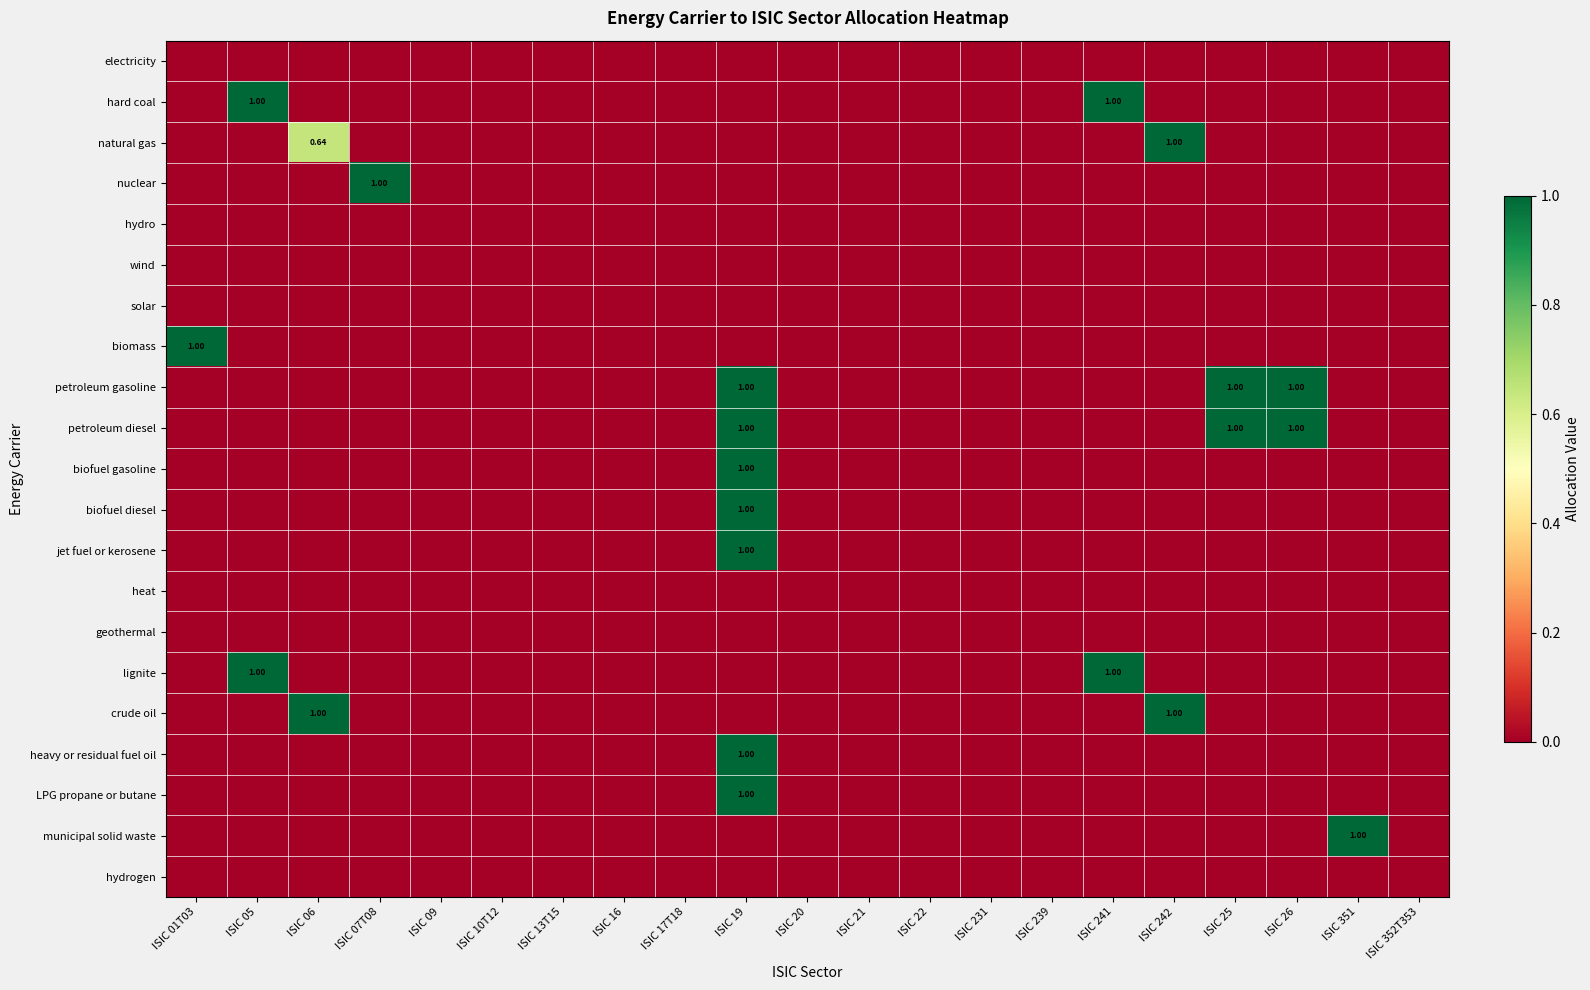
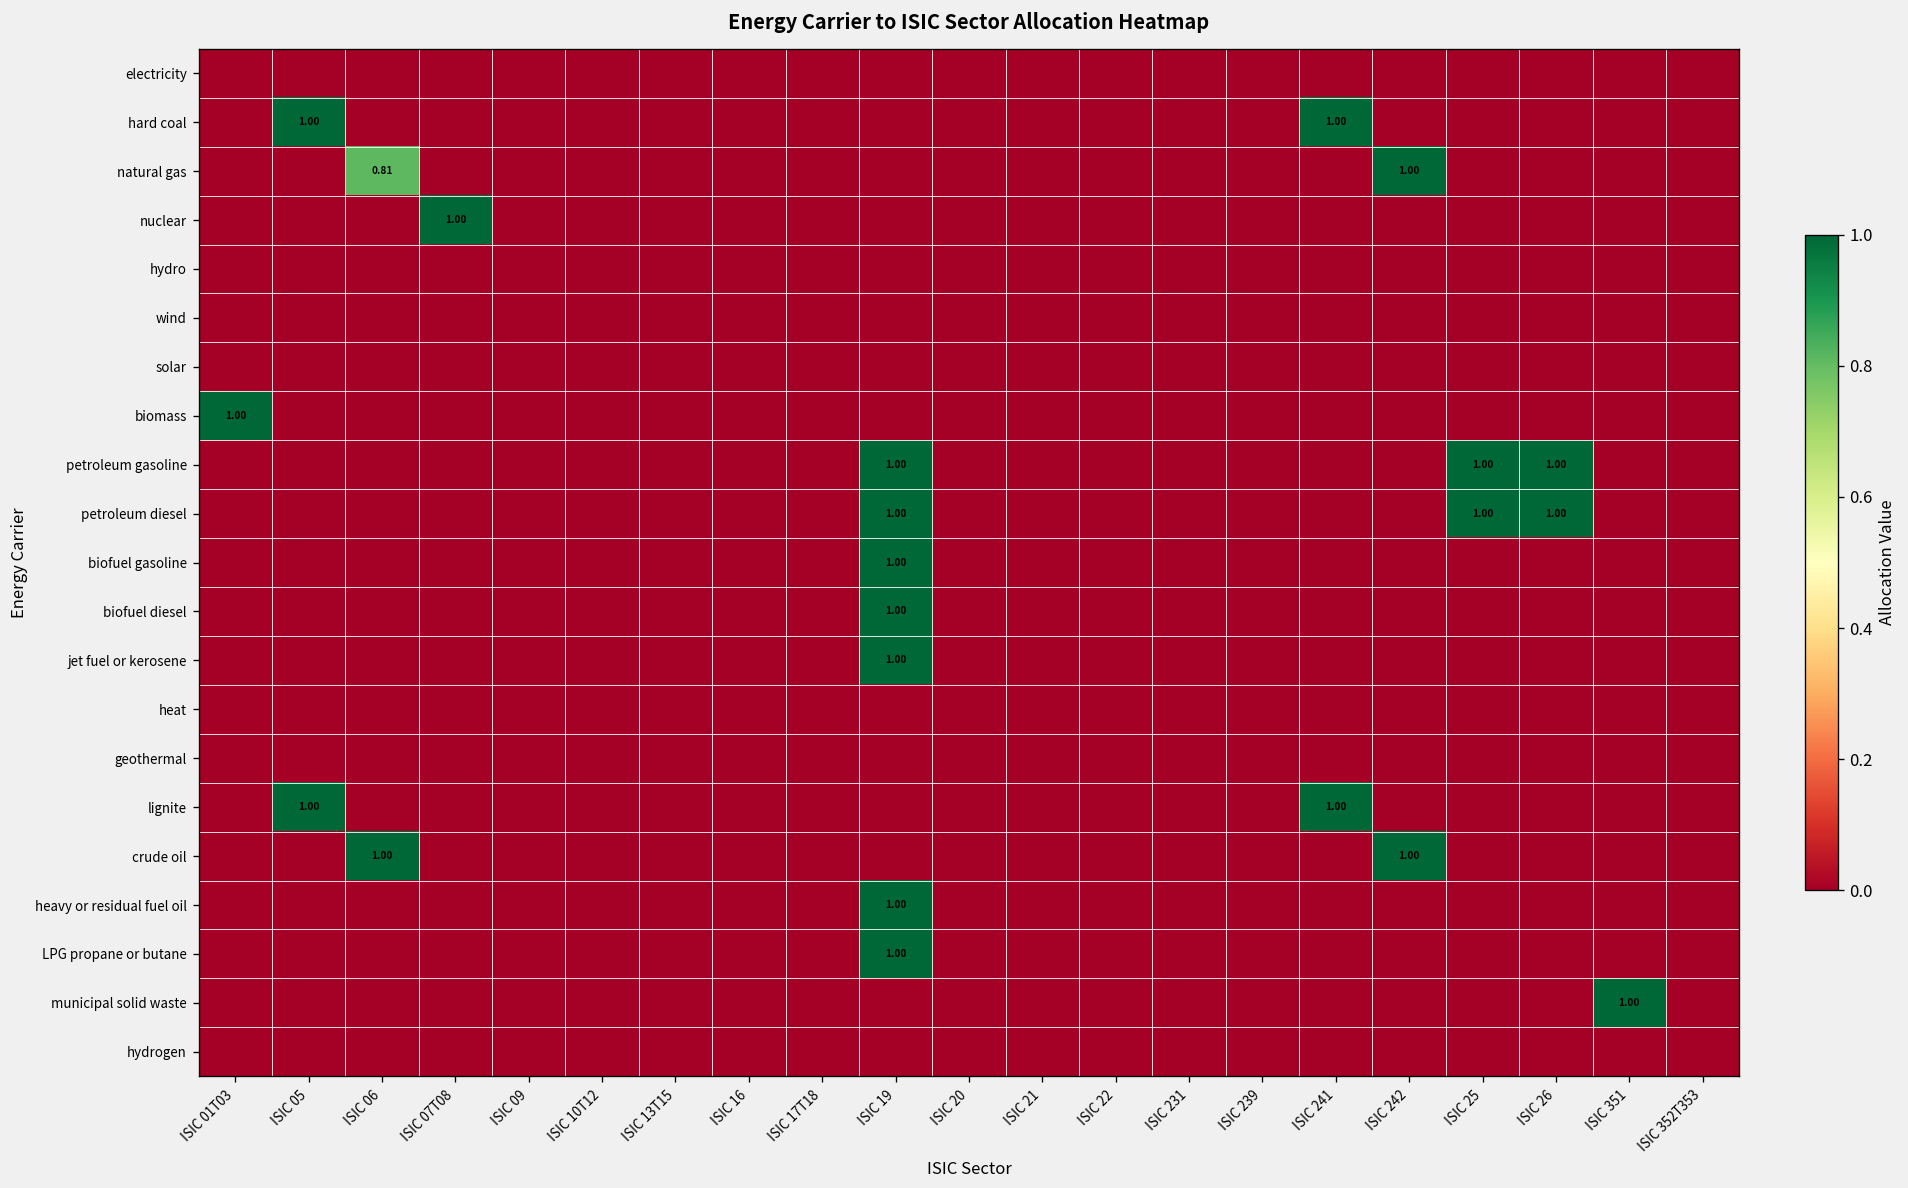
natural gas, ISIC 06: 0.64 -> 0.81
